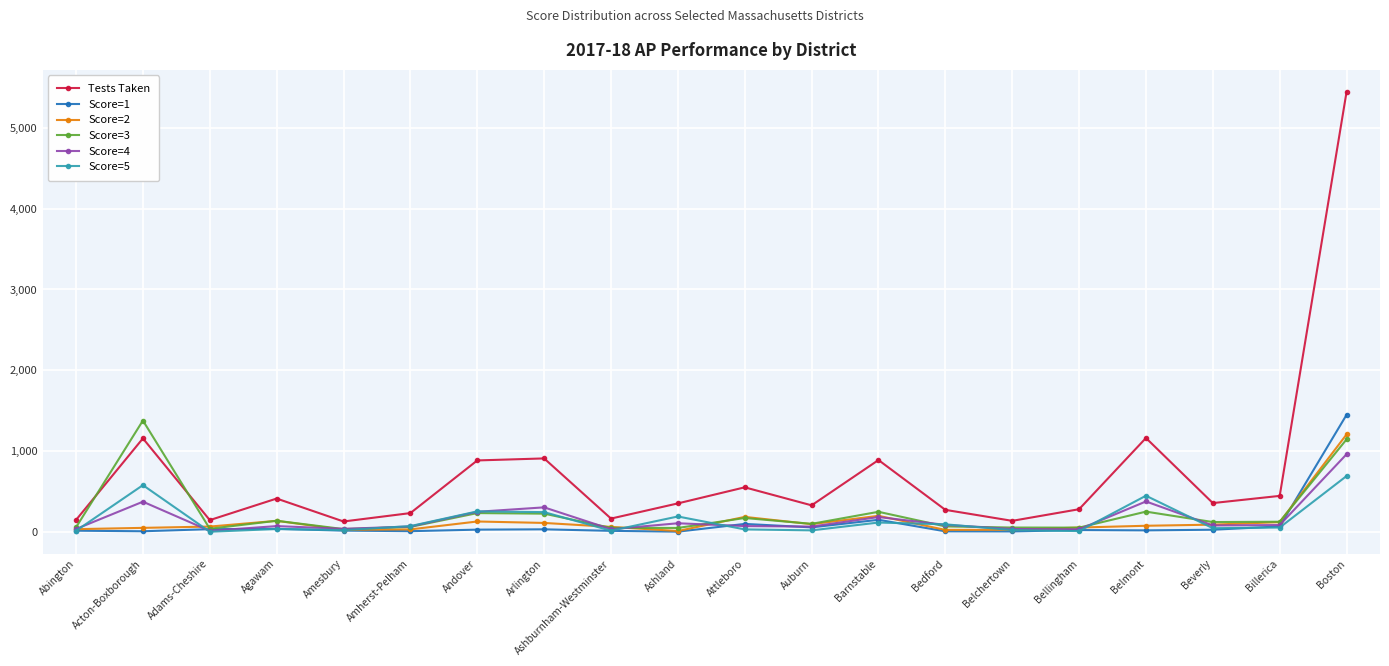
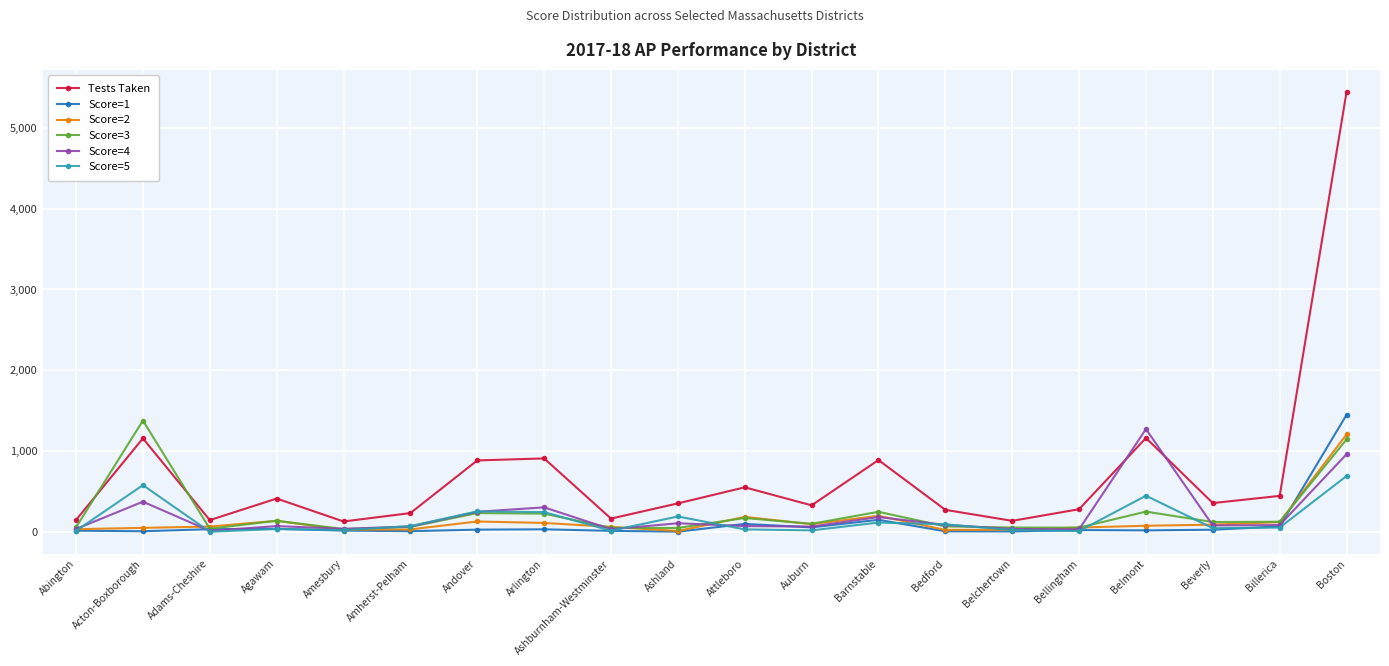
Score=4, Belmont: 400 -> 1,300
